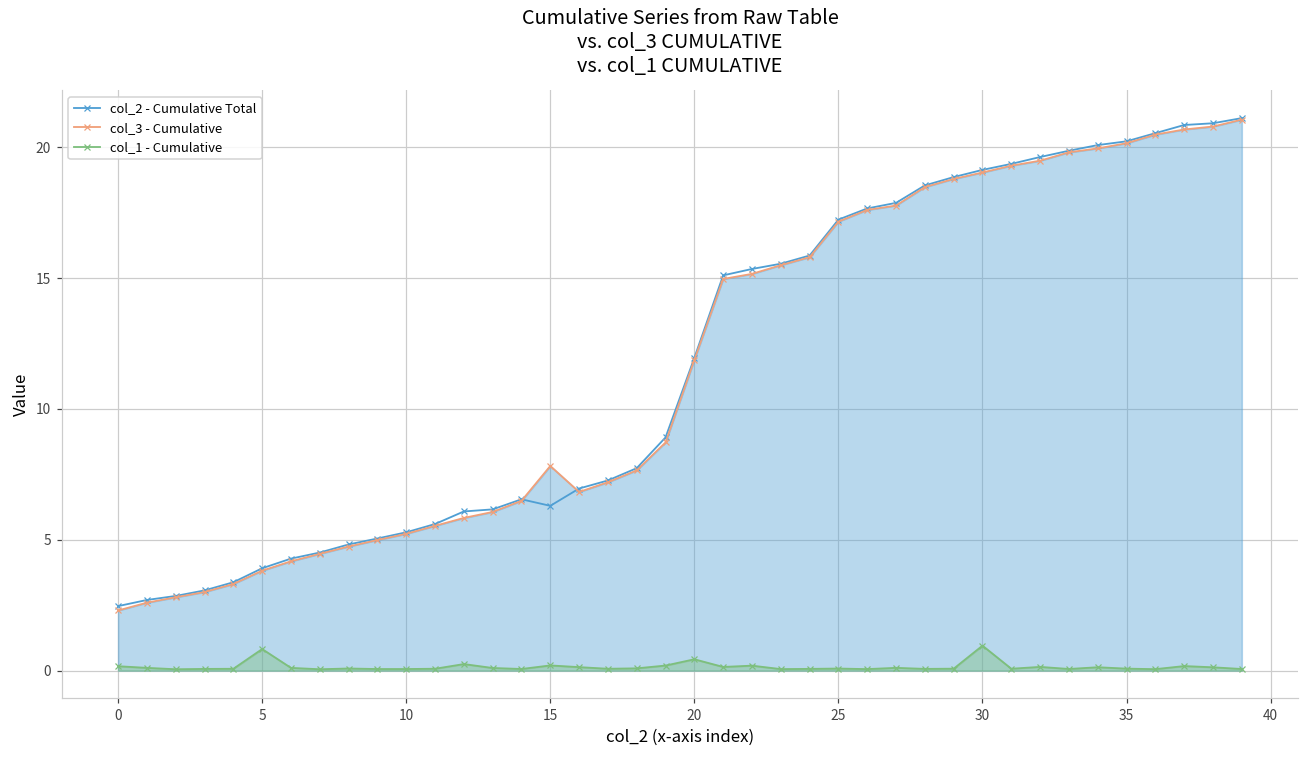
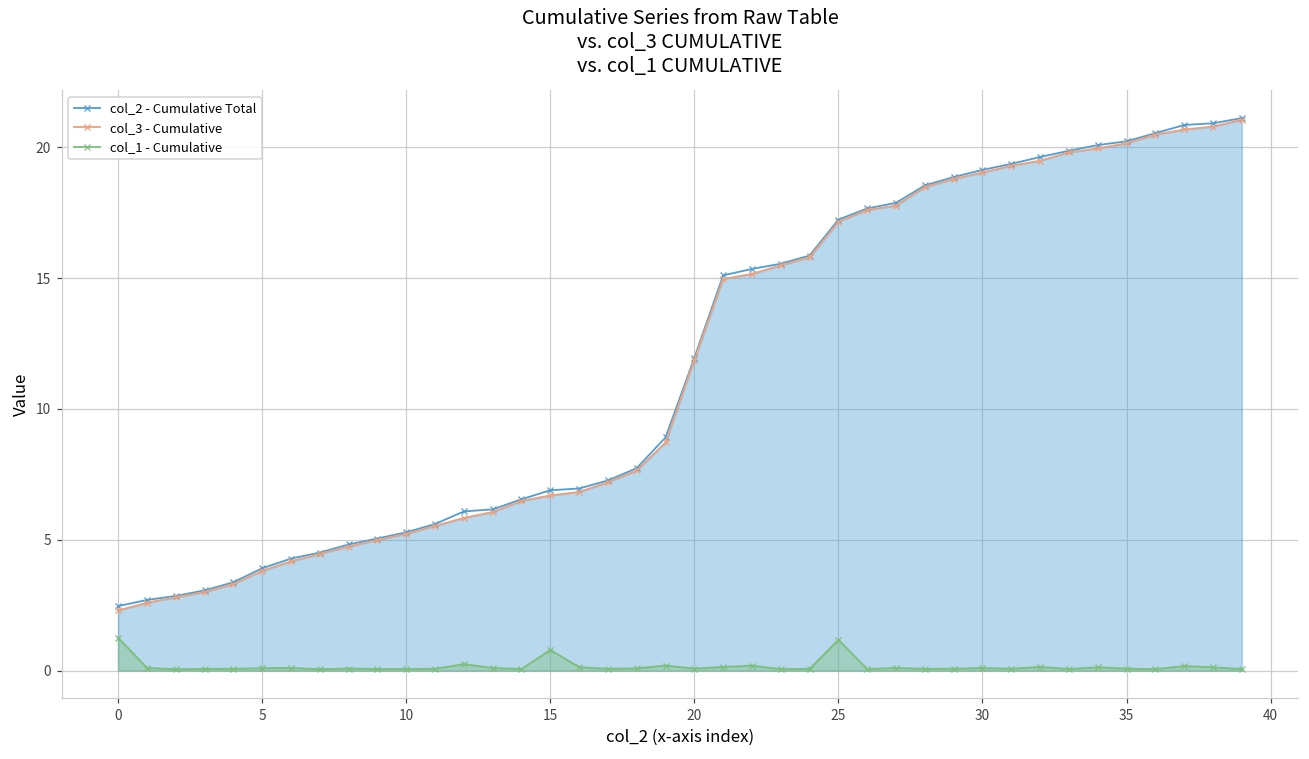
col_1 - Cumulative, 0: 0.2 -> 1.3
col_1 - Cumulative, 5: 0.8 -> 0.1
col_2 - Cumulative Total, 15: 6.3 -> 6.9
col_3 - Cumulative, 15: 7.8 -> 6.7
col_1 - Cumulative, 15: 0.2 -> 0.8
col_1 - Cumulative, 20: 0.4 -> 0.1
col_1 - Cumulative, 25: 0.1 -> 1.2
col_1 - Cumulative, 30: 1.0 -> 0.1
